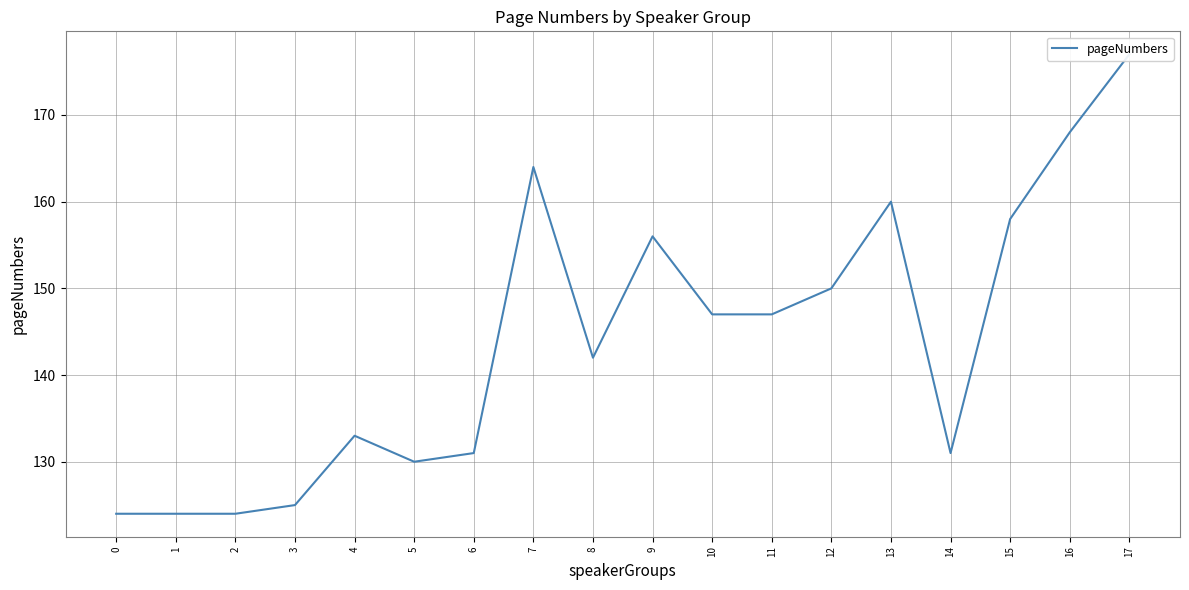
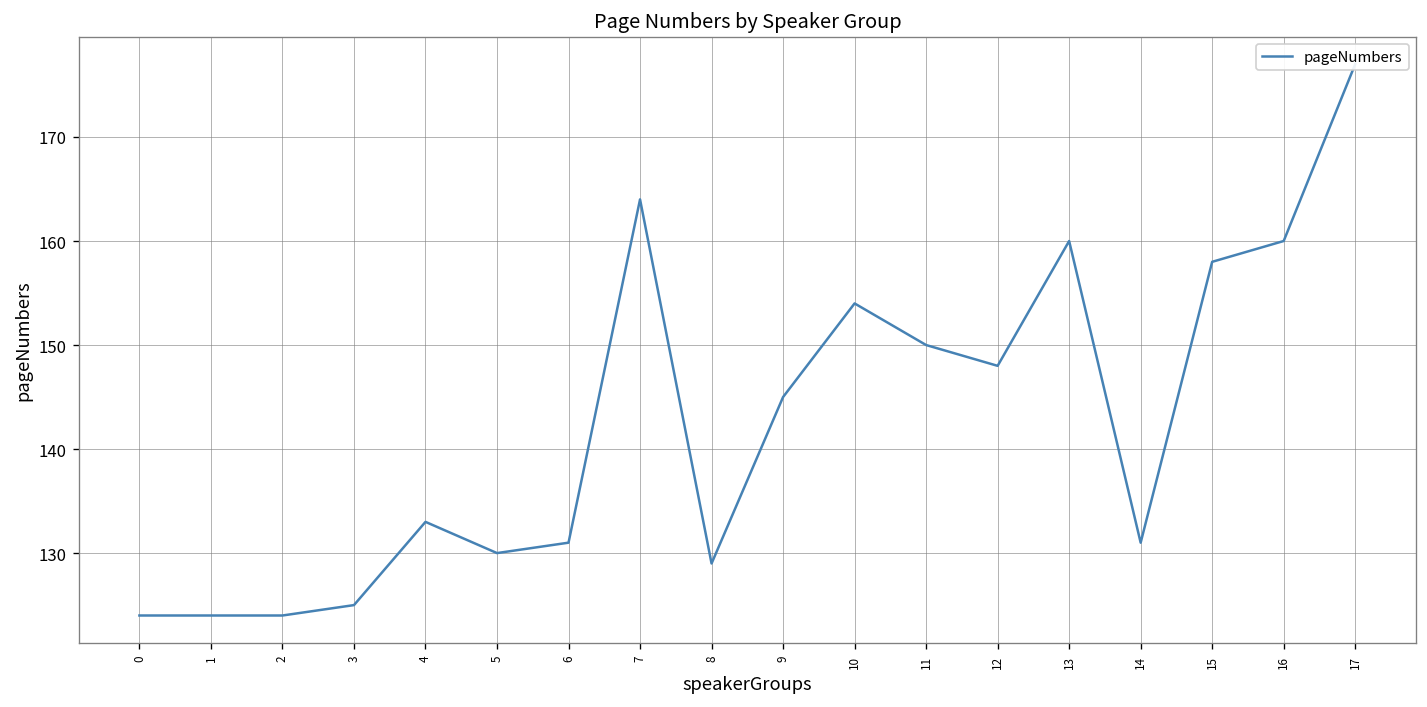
8: 142 -> 129
9: 156 -> 145
10: 147 -> 154
11: 147 -> 150
12: 150 -> 148
16: 168 -> 160
